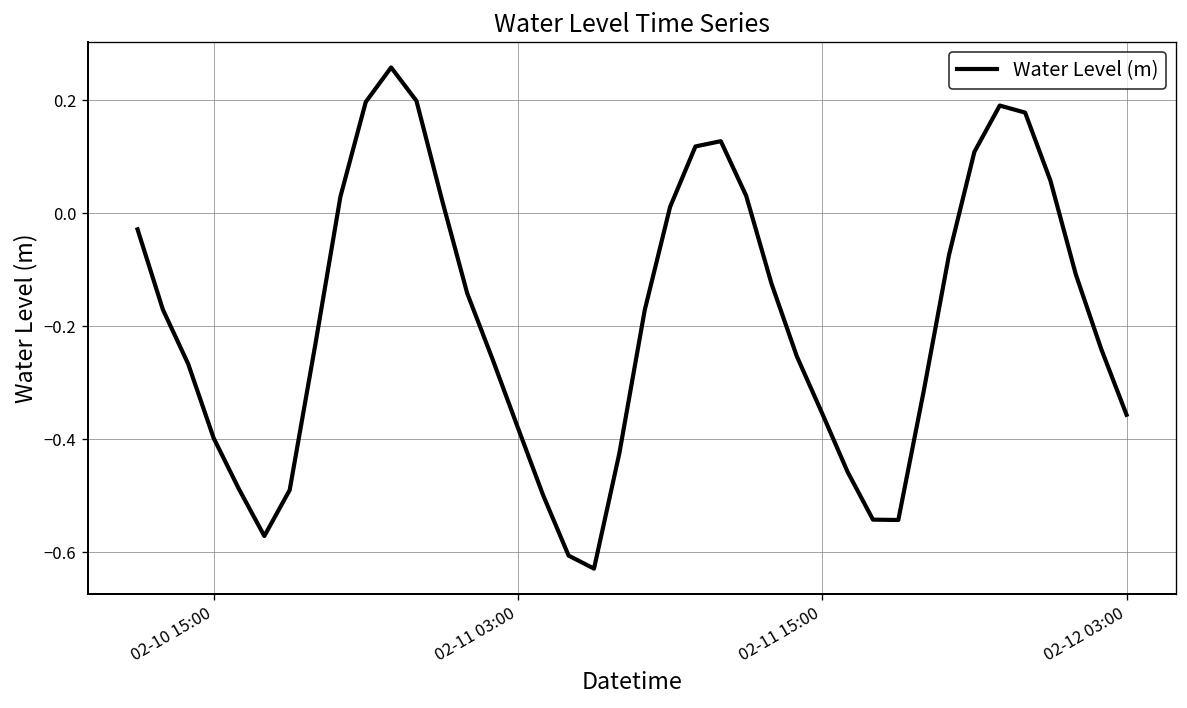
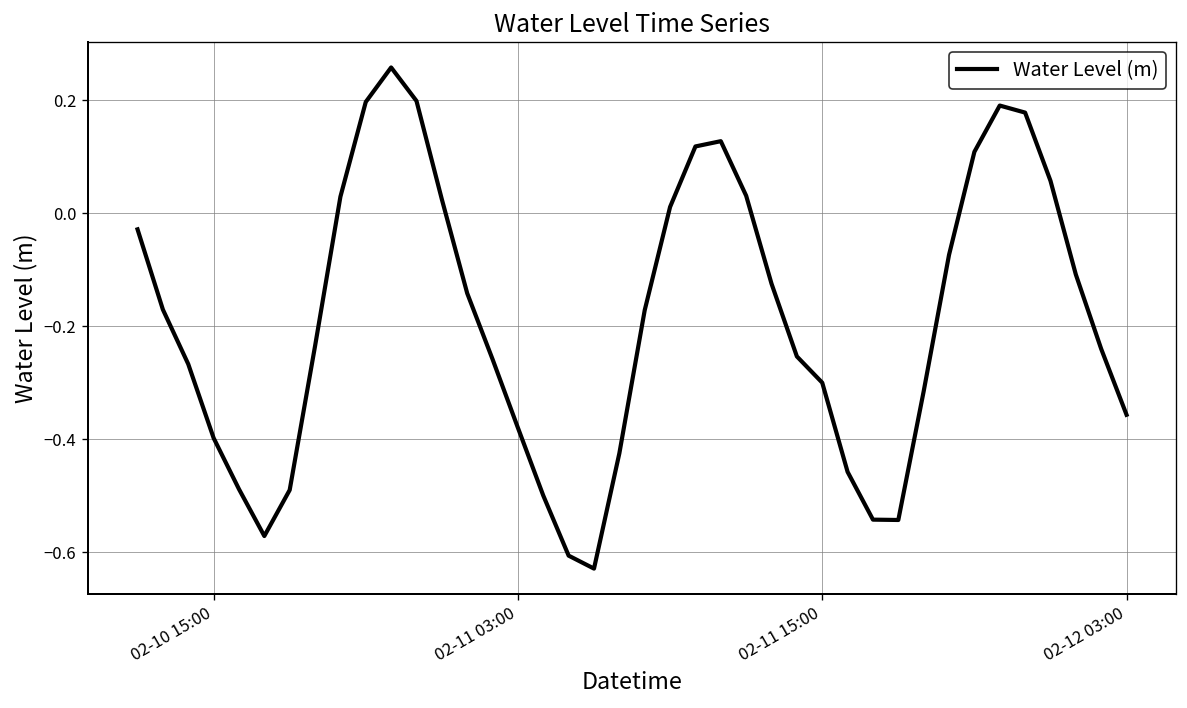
02-11 15:00: -0.35 -> -0.30
